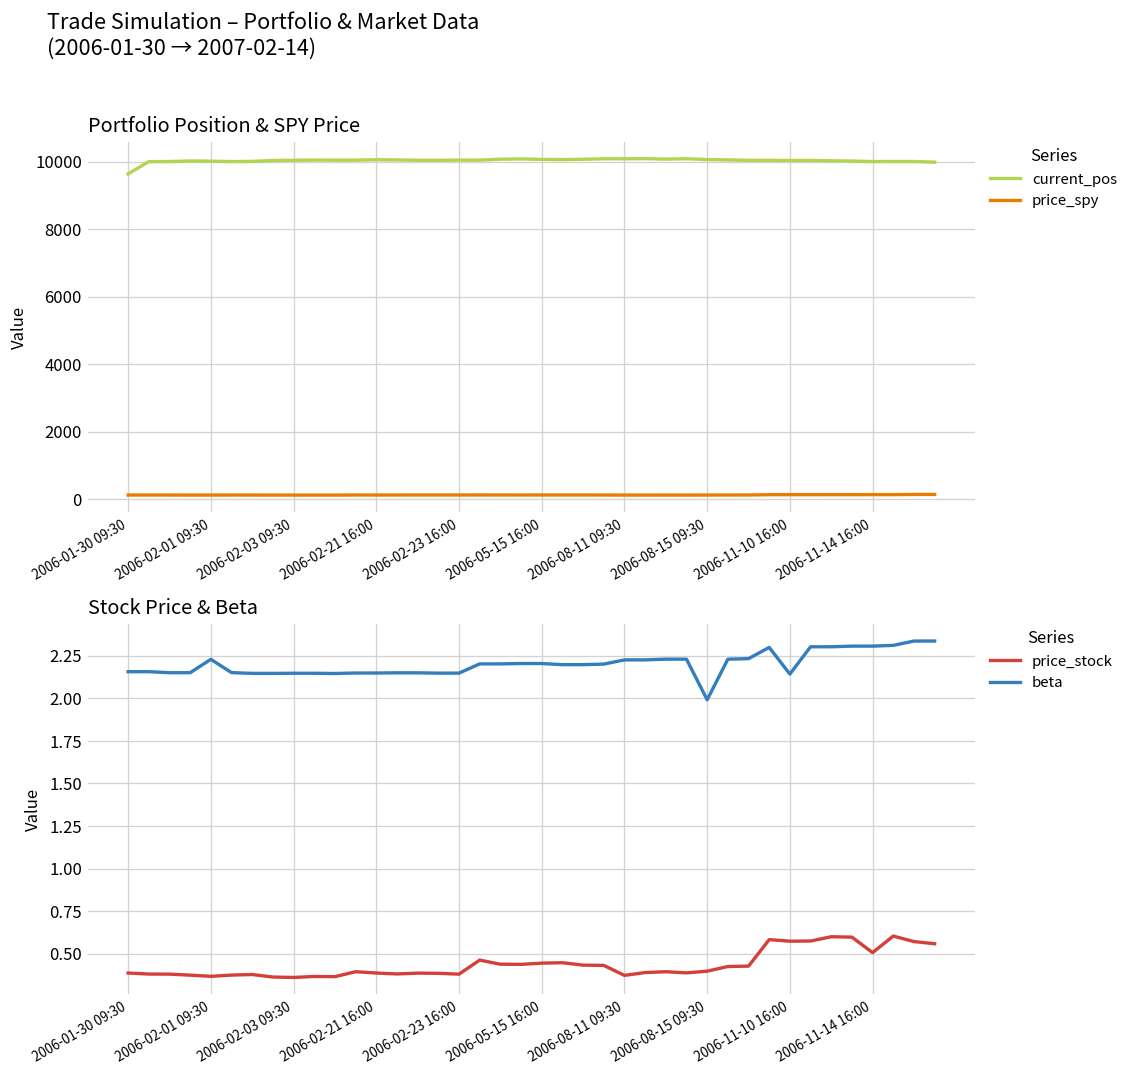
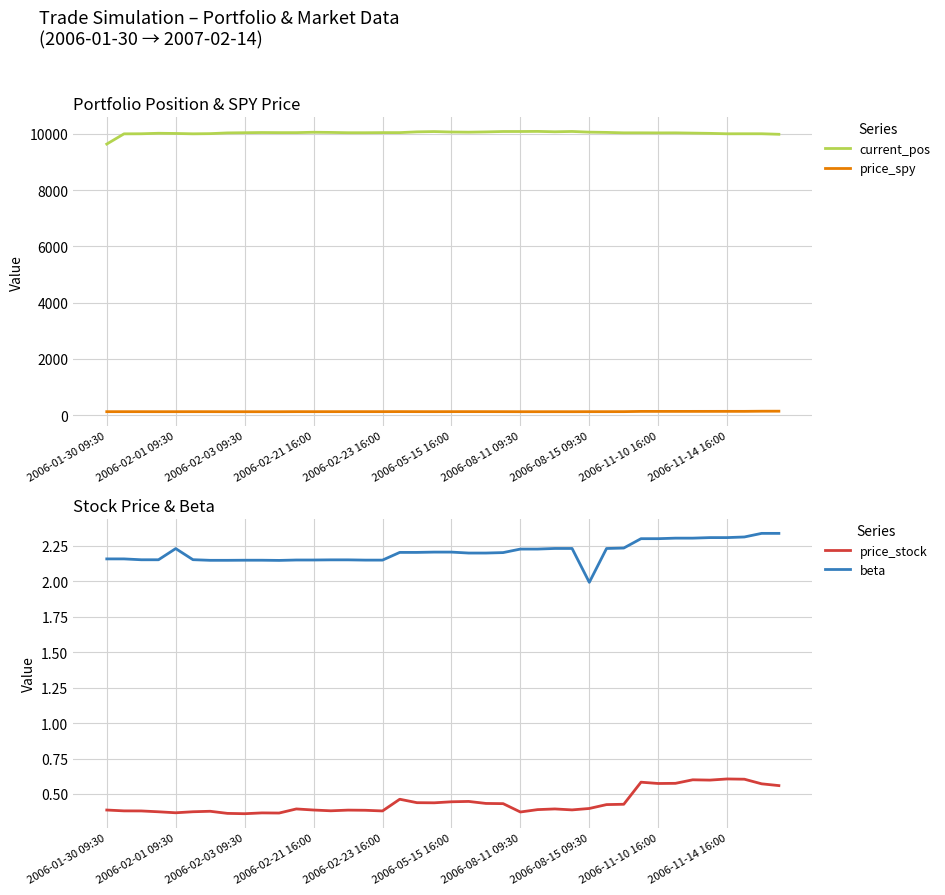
Stock Price & Beta, beta, 2006-11-10 16:00: 2.14 -> 2.30
Stock Price & Beta, price_stock, 2006-11-14 16:00: 0.51 -> 0.61
